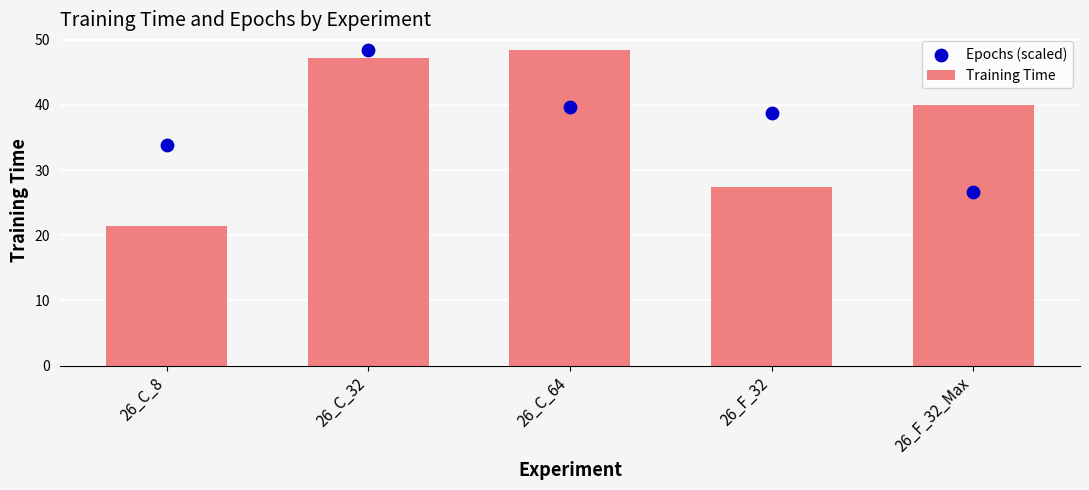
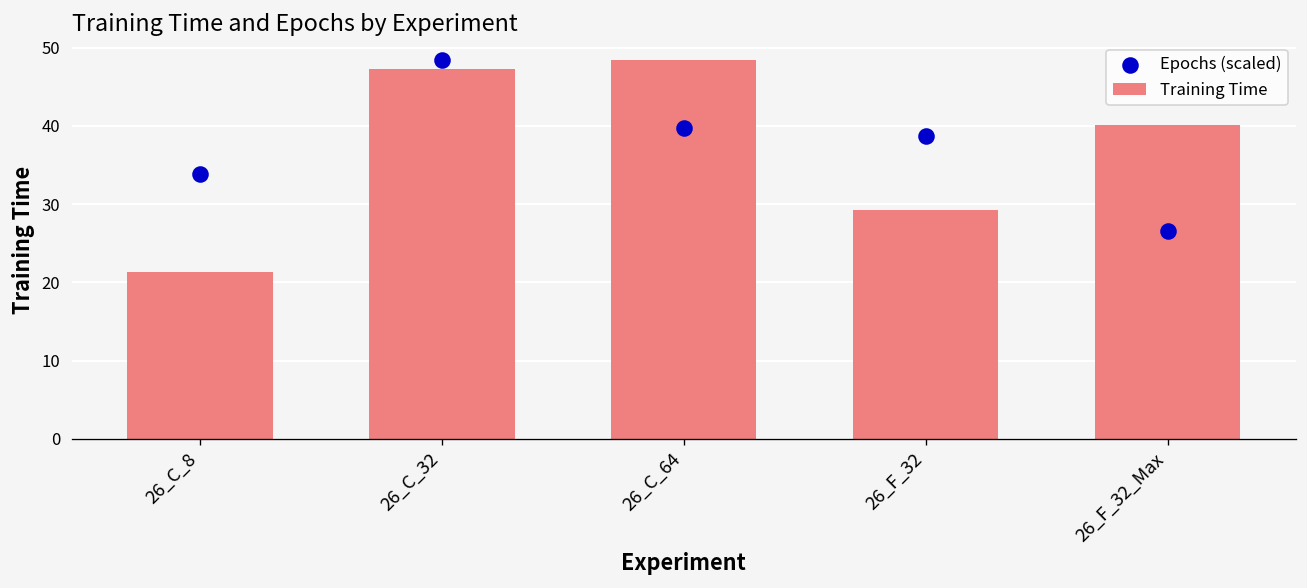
Training Time, 26_F_32: 27 -> 29
